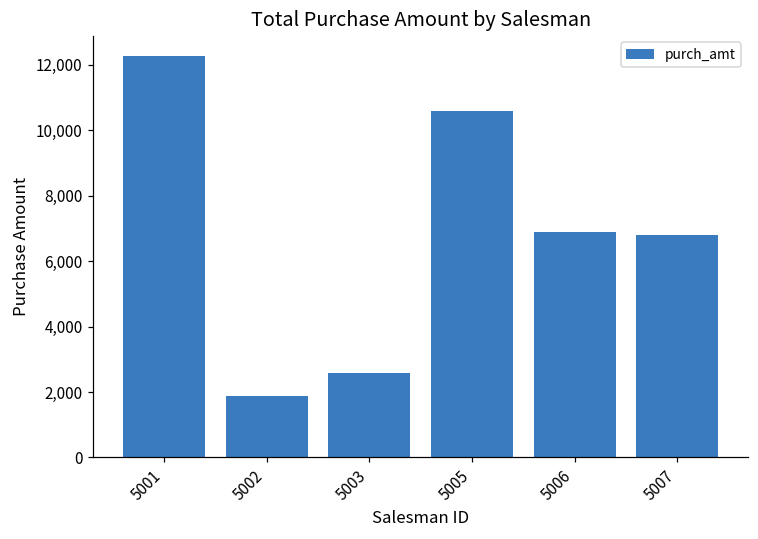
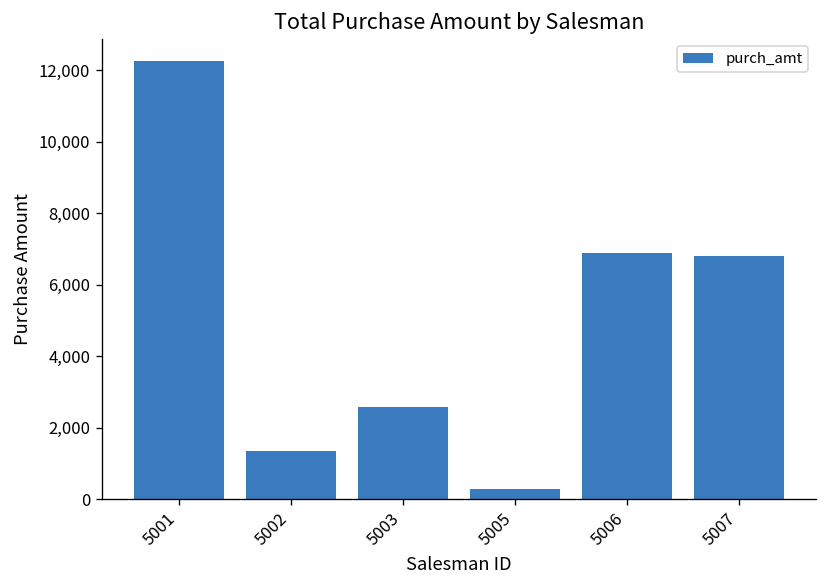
5002: 1,900 -> 1,300
5005: 10,600 -> 300
